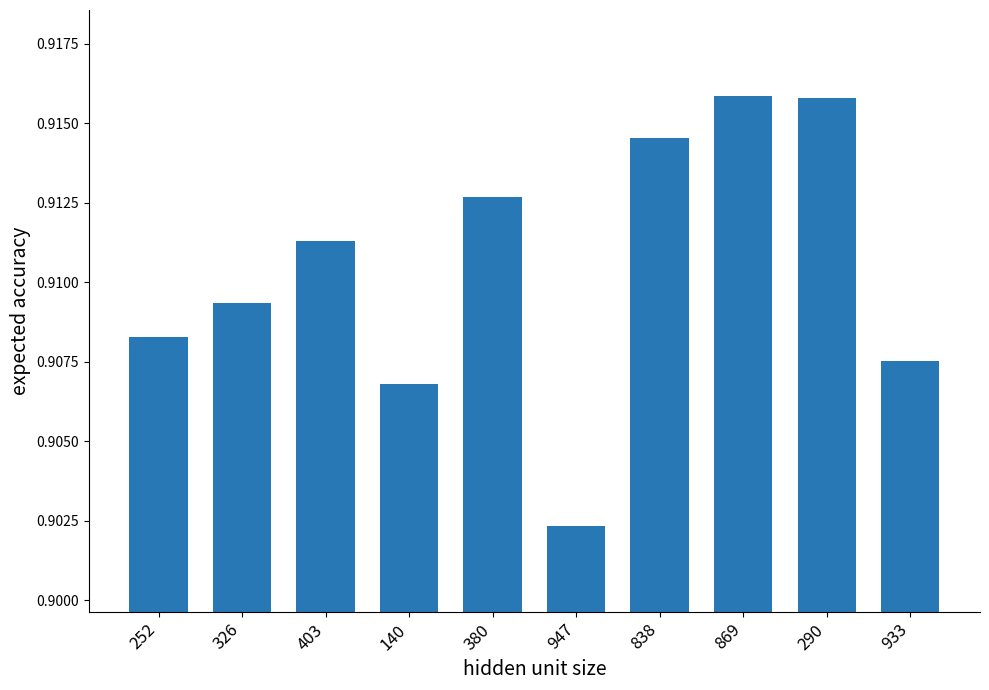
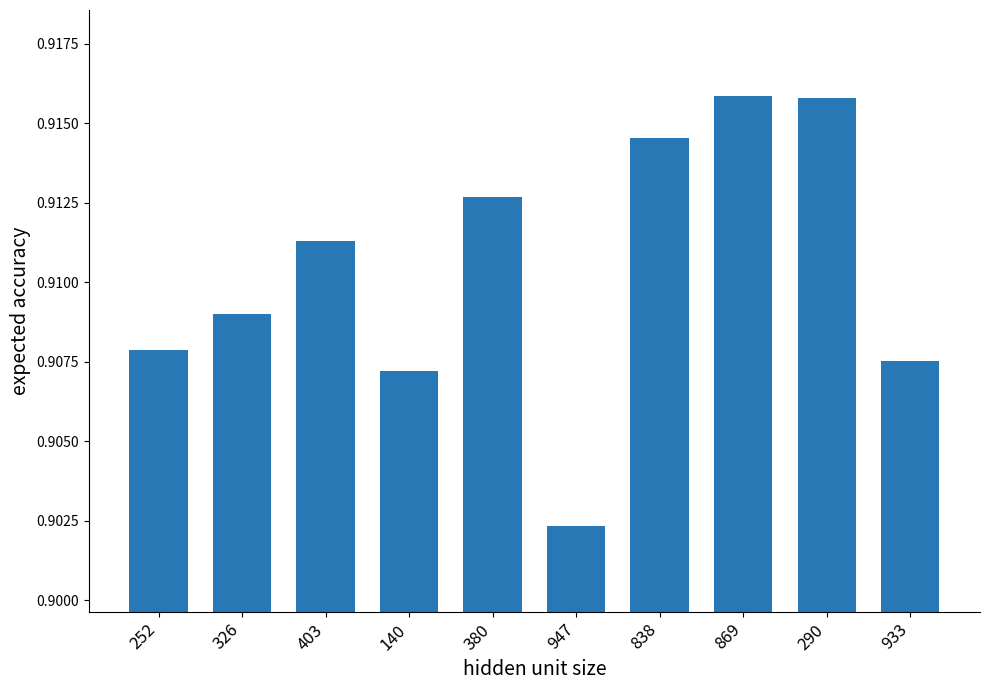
252: 0.9083 -> 0.9079
326: 0.9093 -> 0.9090
140: 0.9068 -> 0.9072
